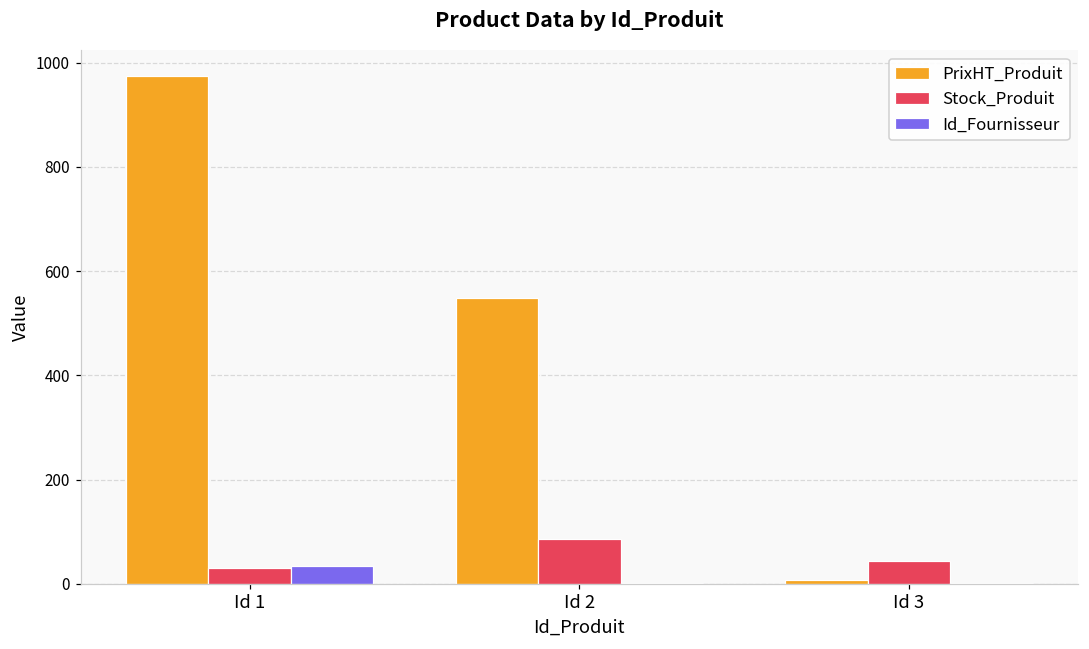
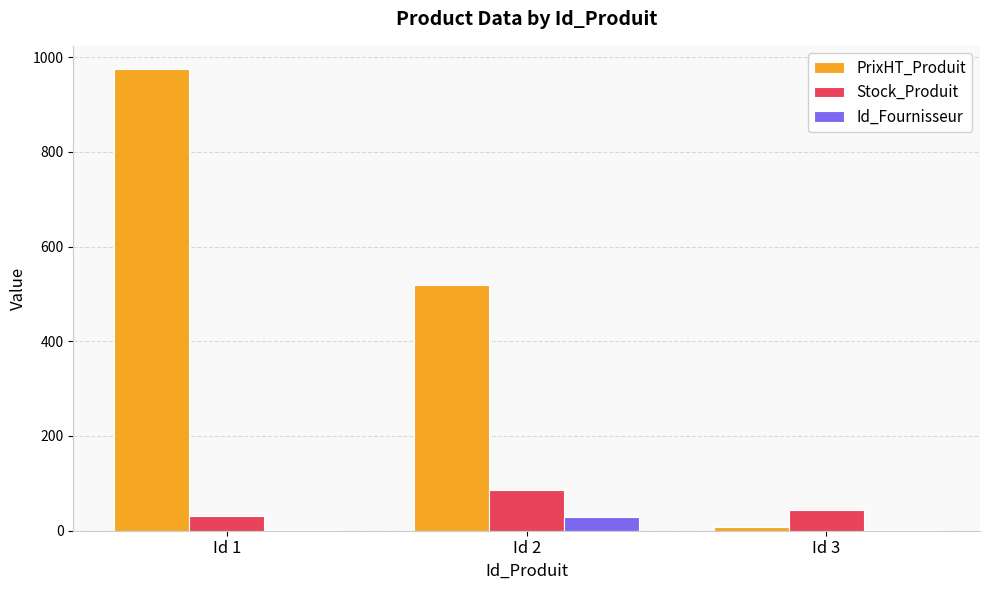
Id_Fournisseur, Id 1: 30 -> 0
PrixHT_Produit, Id 2: 550 -> 520
Id_Fournisseur, Id 2: 0 -> 30
